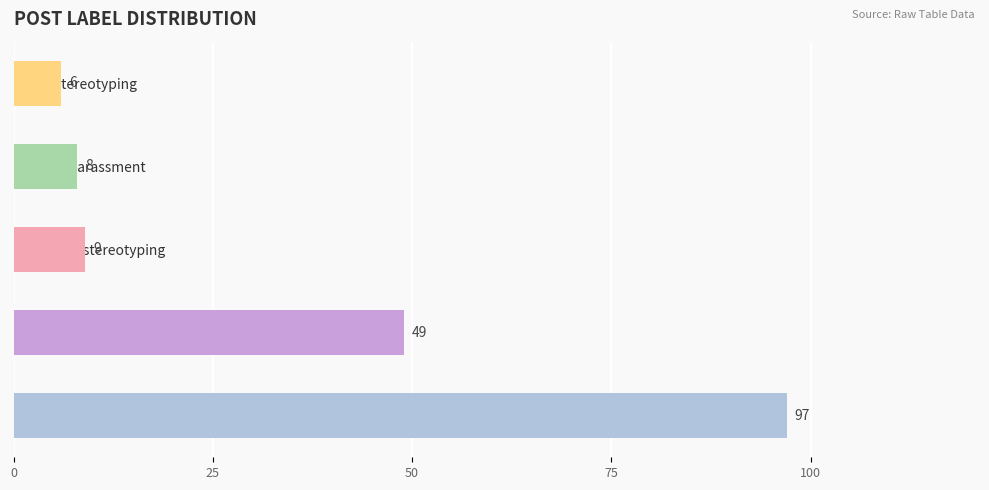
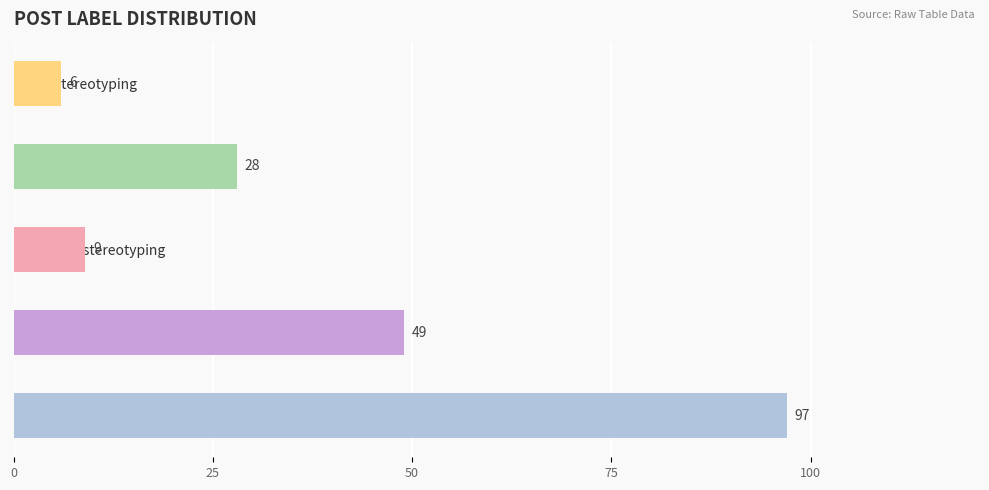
Sexual_harassment: 8 -> 28
